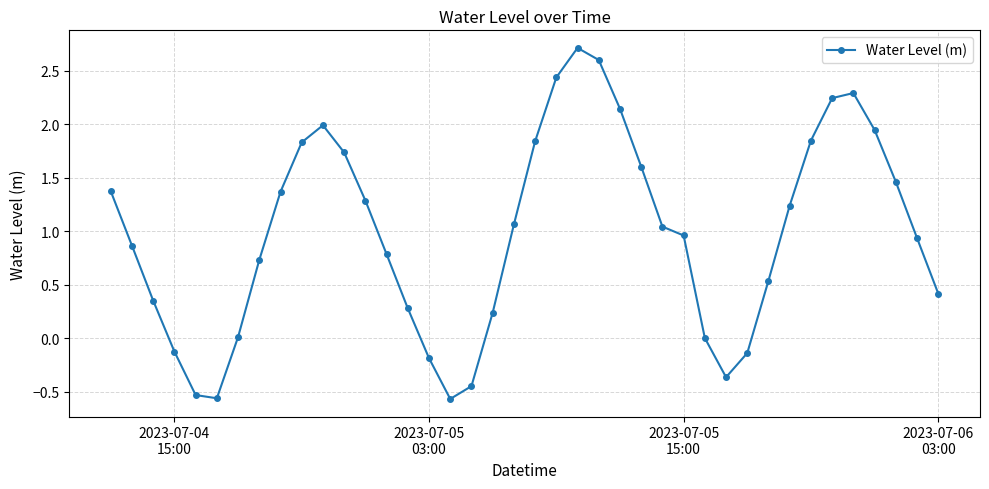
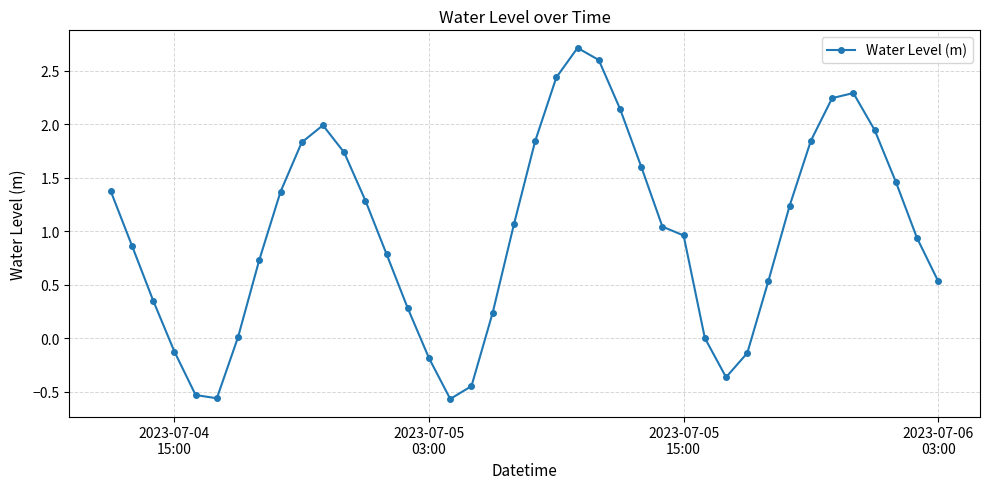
2023-07-06 03:00: 0.42 -> 0.53
